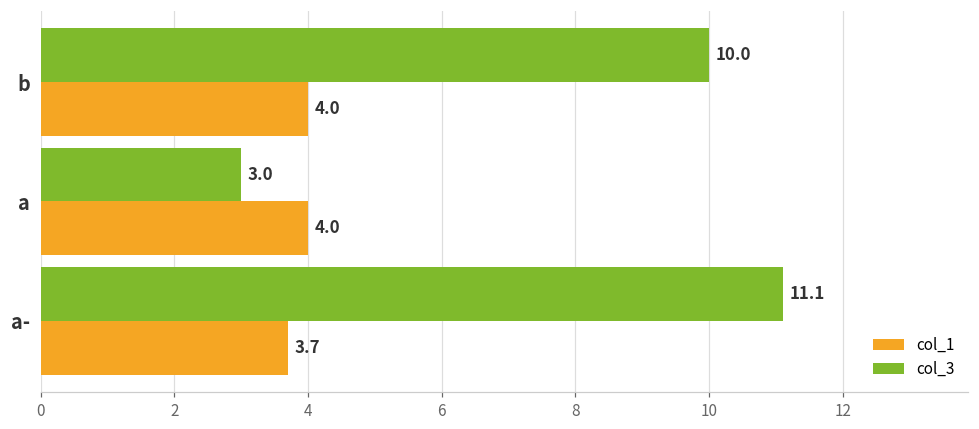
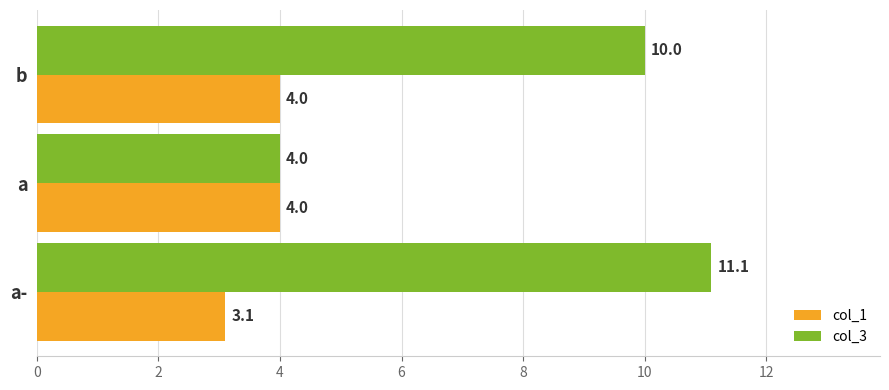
col_3, a: 3.0 -> 4.0
col_1, a-: 3.7 -> 3.1
